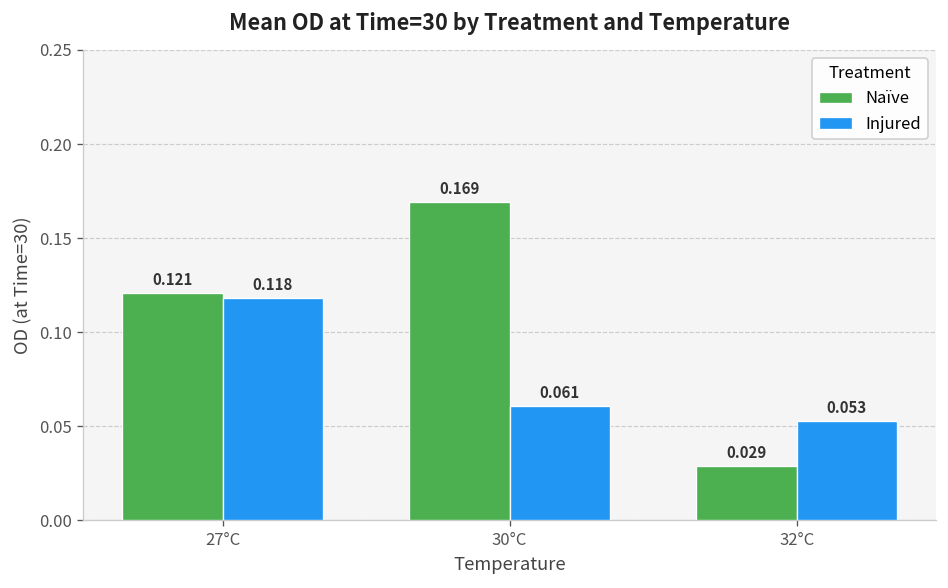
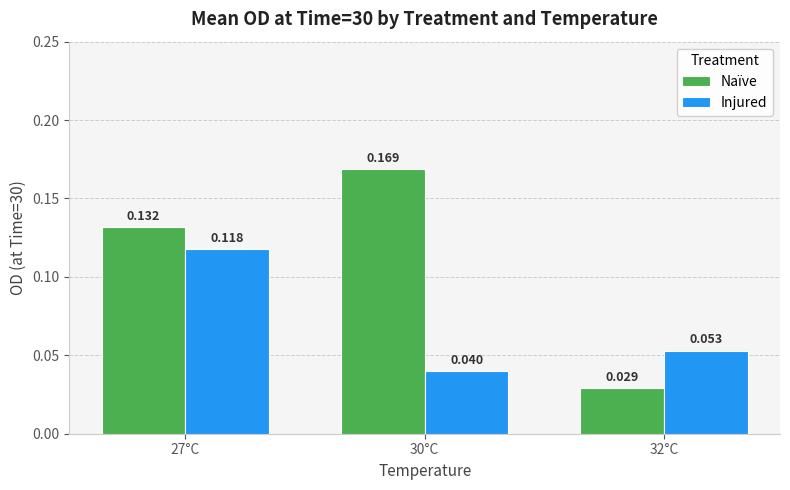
Naïve, 27°C: 0.121 -> 0.132
Injured, 30°C: 0.061 -> 0.040
